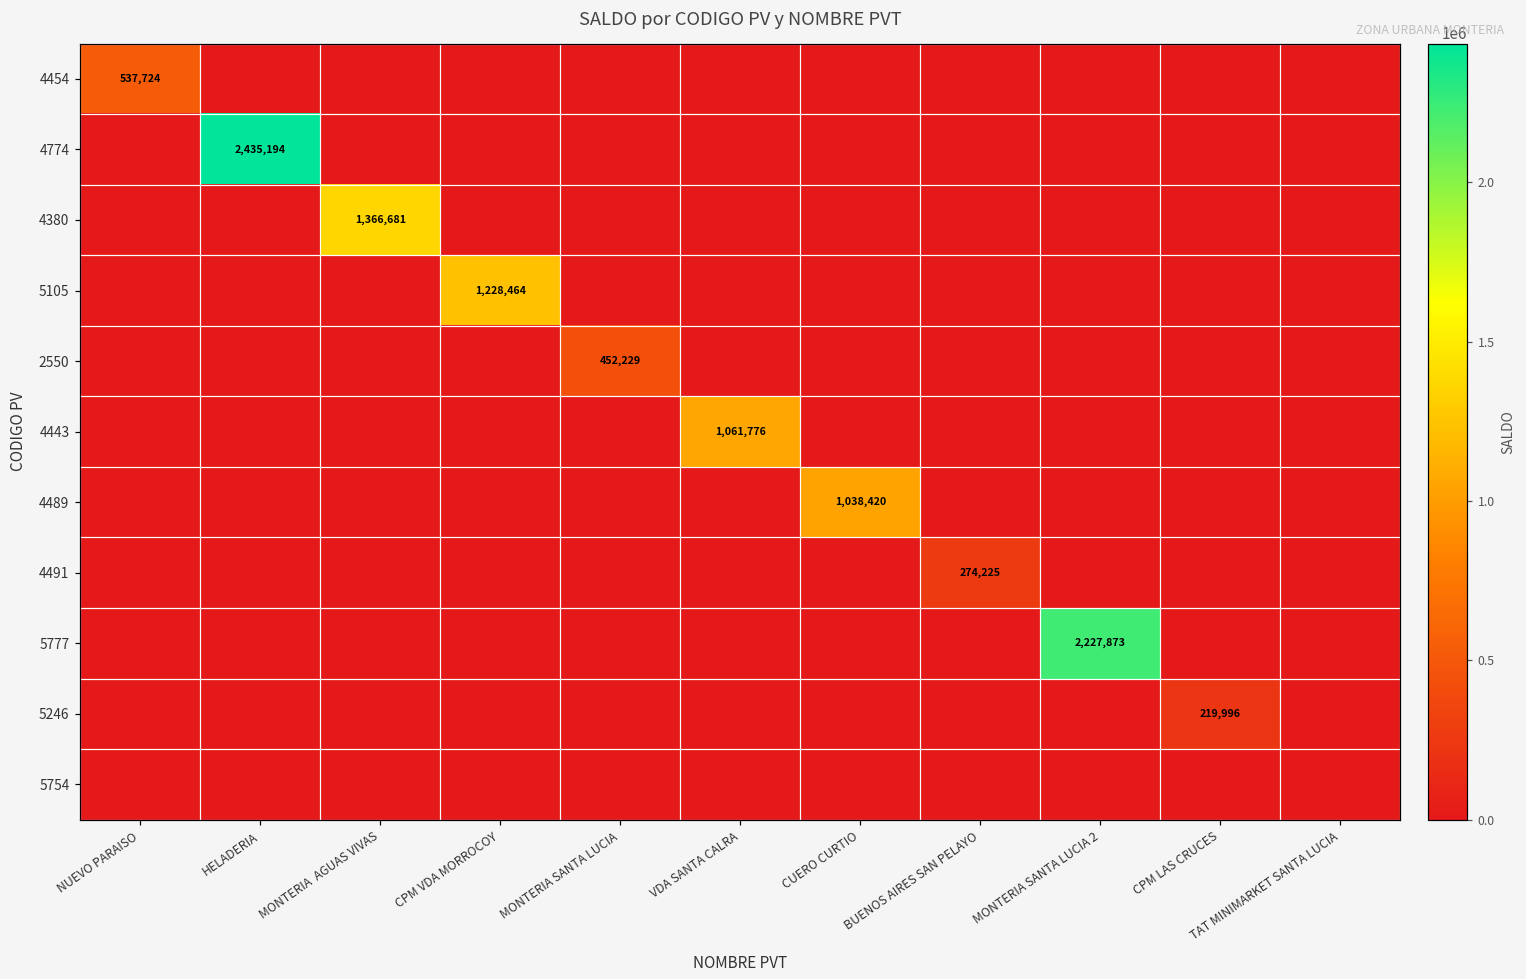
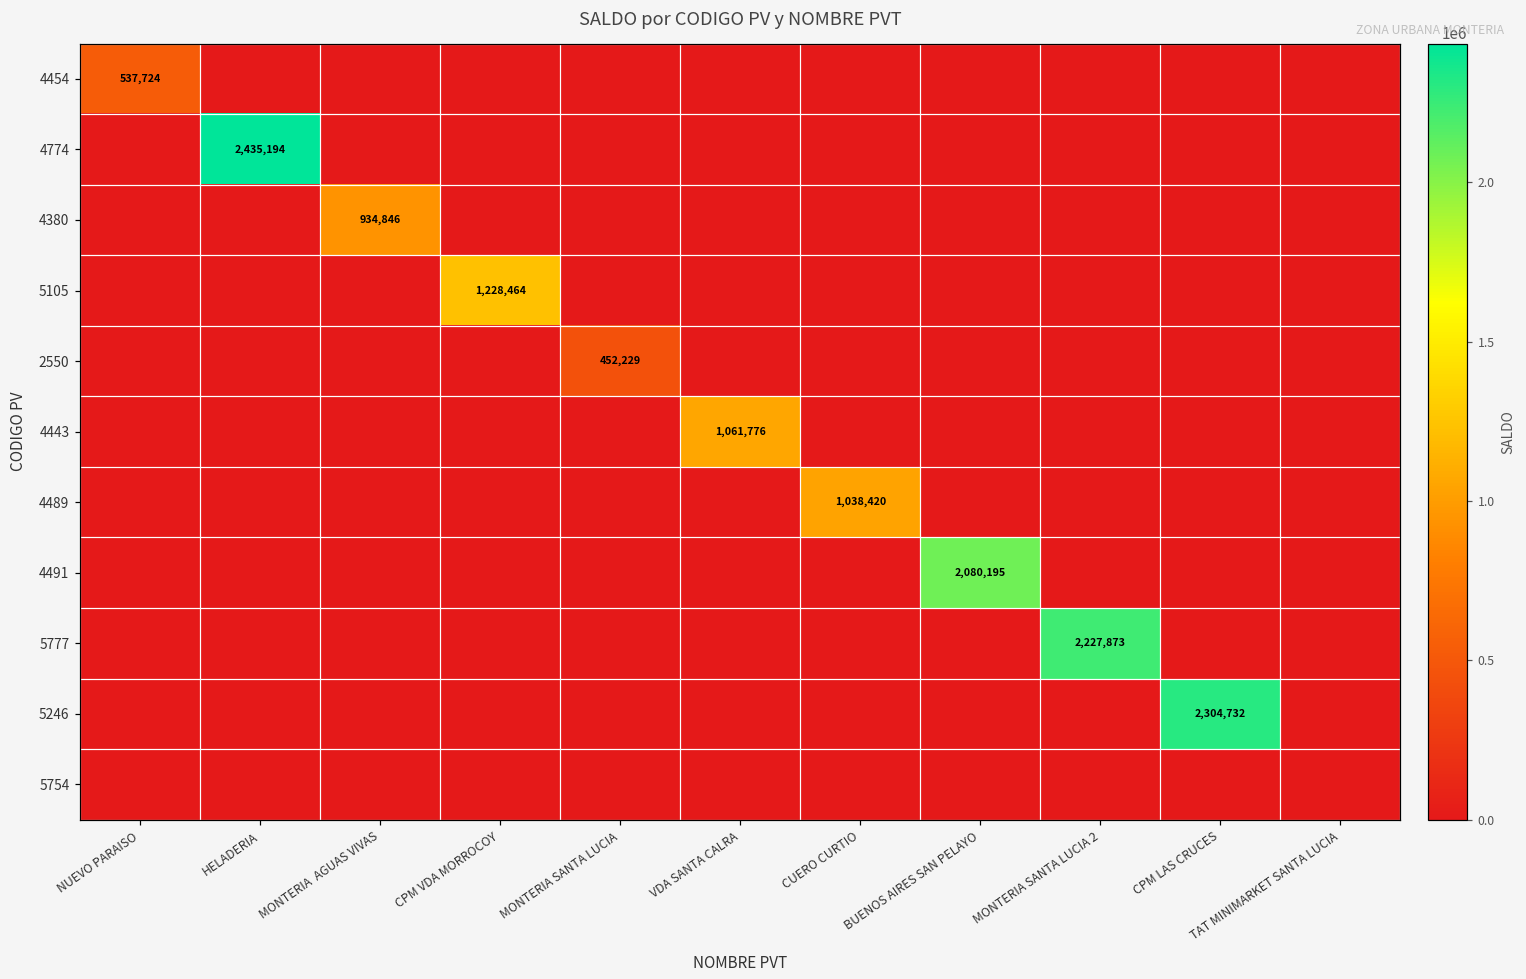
4380, MONTERIA AGUAS VIVAS: 1,366,681 -> 934,846
4491, BUENOS AIRES SAN PELAYO: 274,225 -> 2,080,195
5246, CPM LAS CRUCES: 219,996 -> 2,304,732
